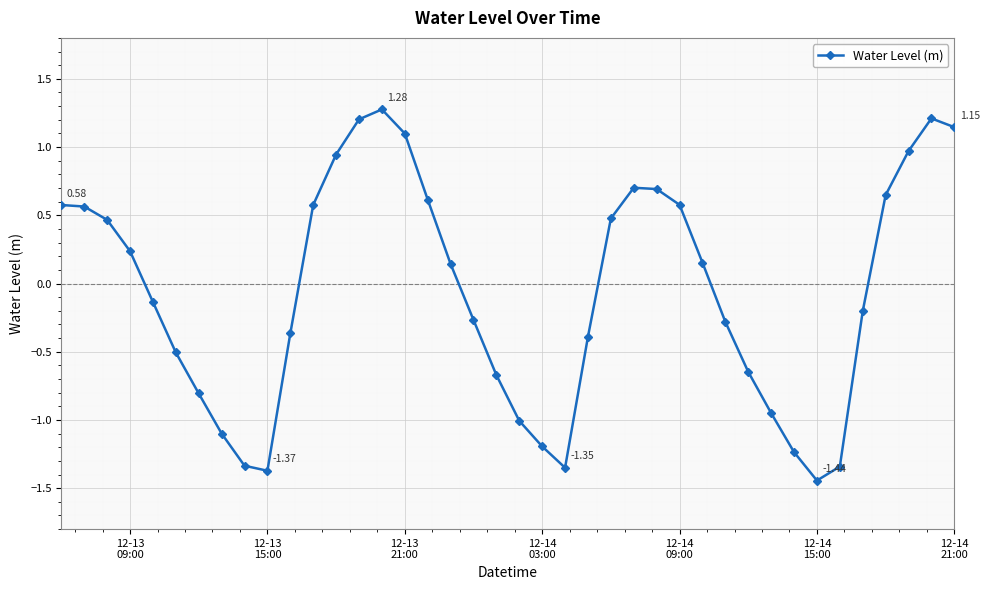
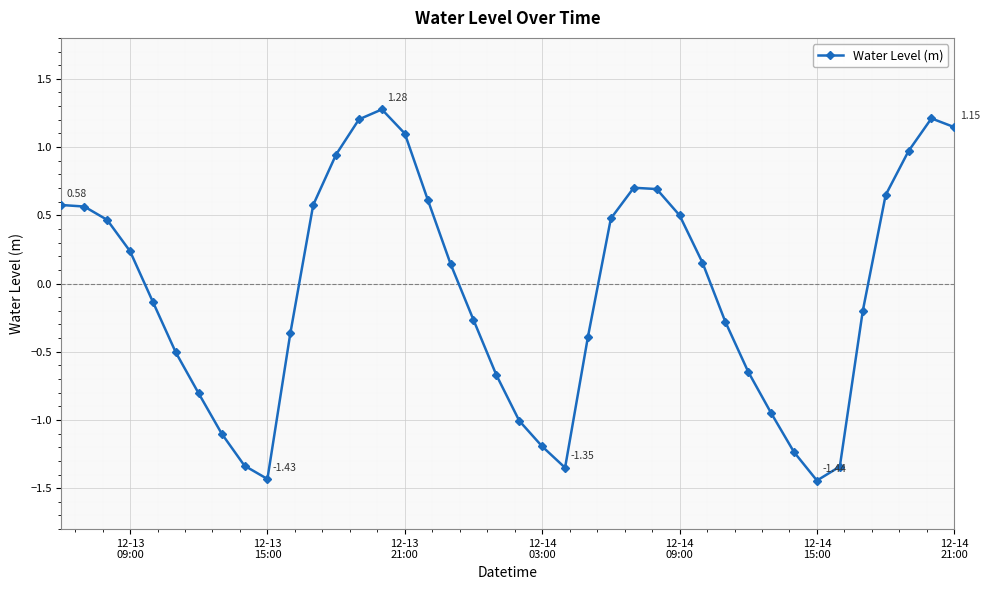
12-13 15:00: -1.37 -> -1.43
12-14 09:00: 0.58 -> 0.50
